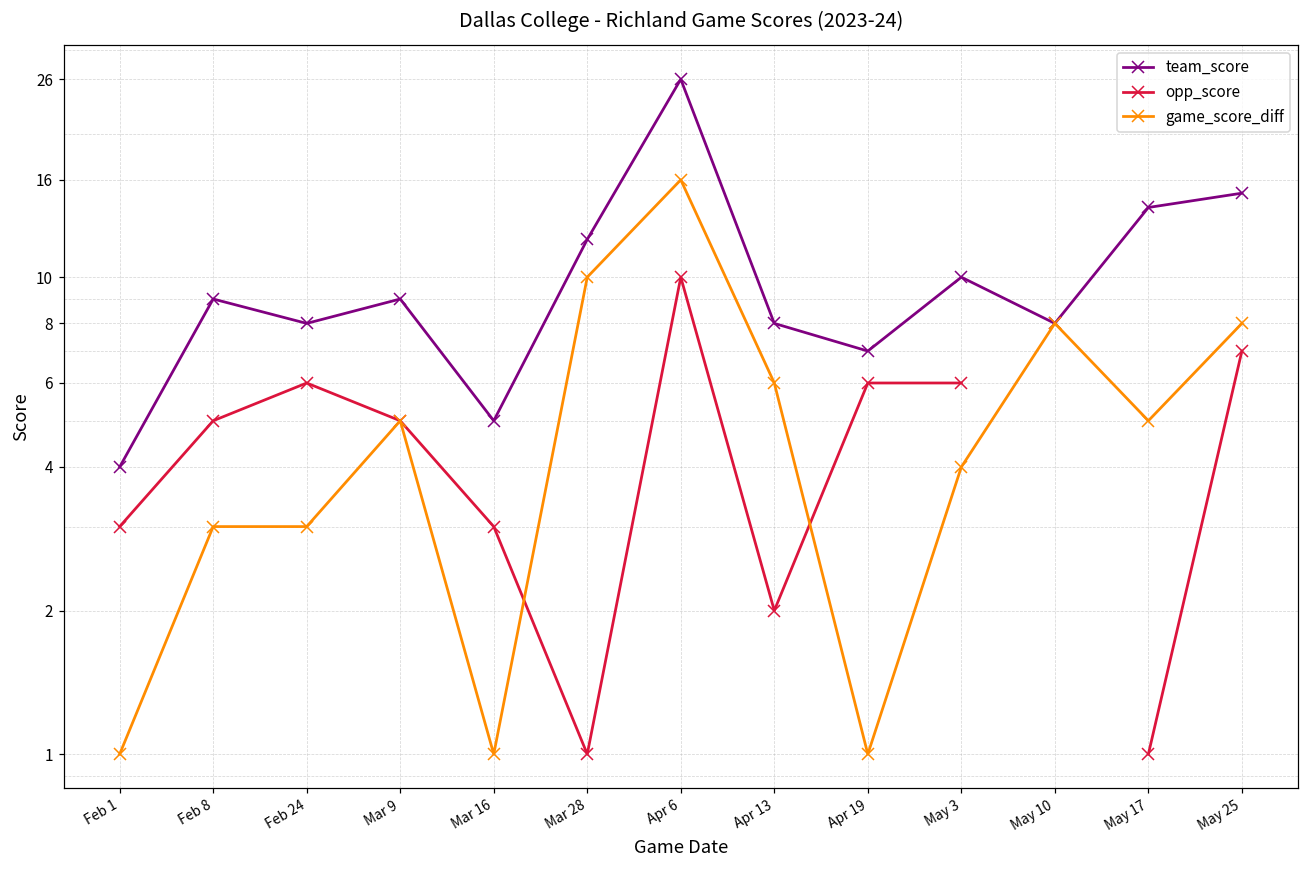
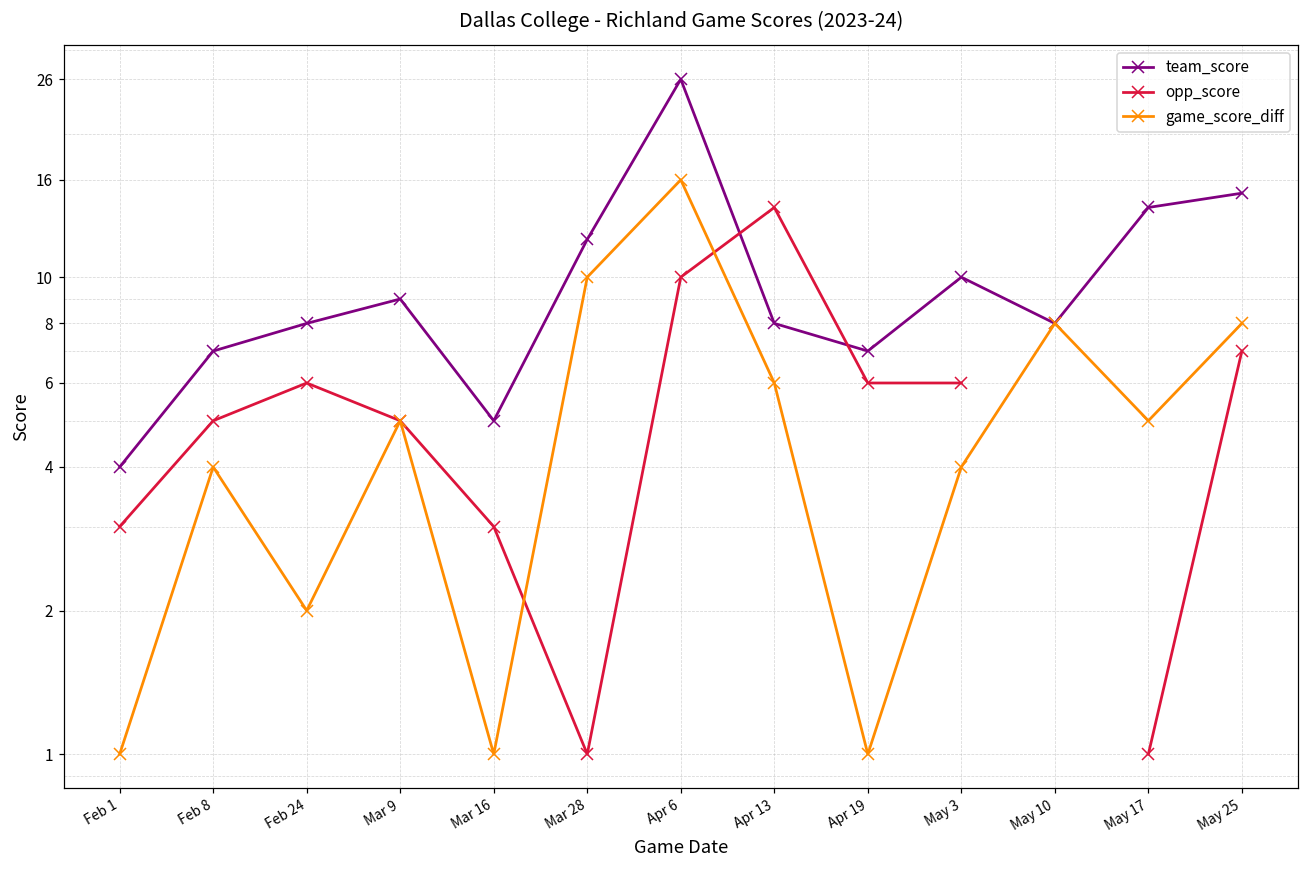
team_score, Feb 8: 9 -> 7
game_score_diff, Feb 8: 3 -> 4
game_score_diff, Feb 24: 3 -> 2
opp_score, Apr 13: 2 -> 14
